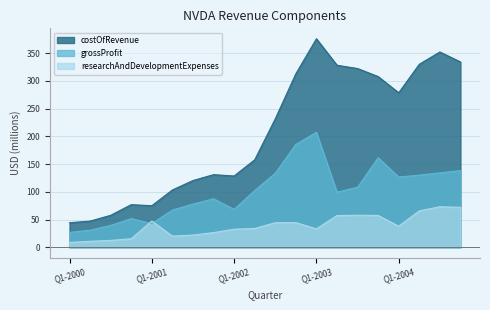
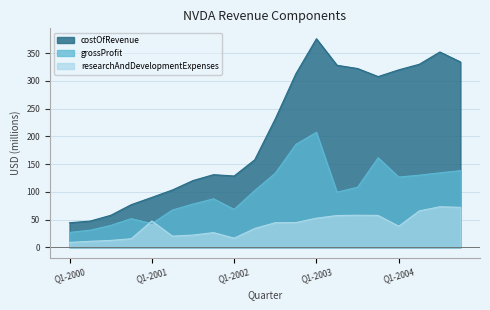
costOfRevenue, Q1-2001: 70 -> 90
researchAndDevelopmentExpenses, Q1-2002: 30 -> 20
researchAndDevelopmentExpenses, Q1-2003: 30 -> 50
costOfRevenue, Q1-2004: 280 -> 320
